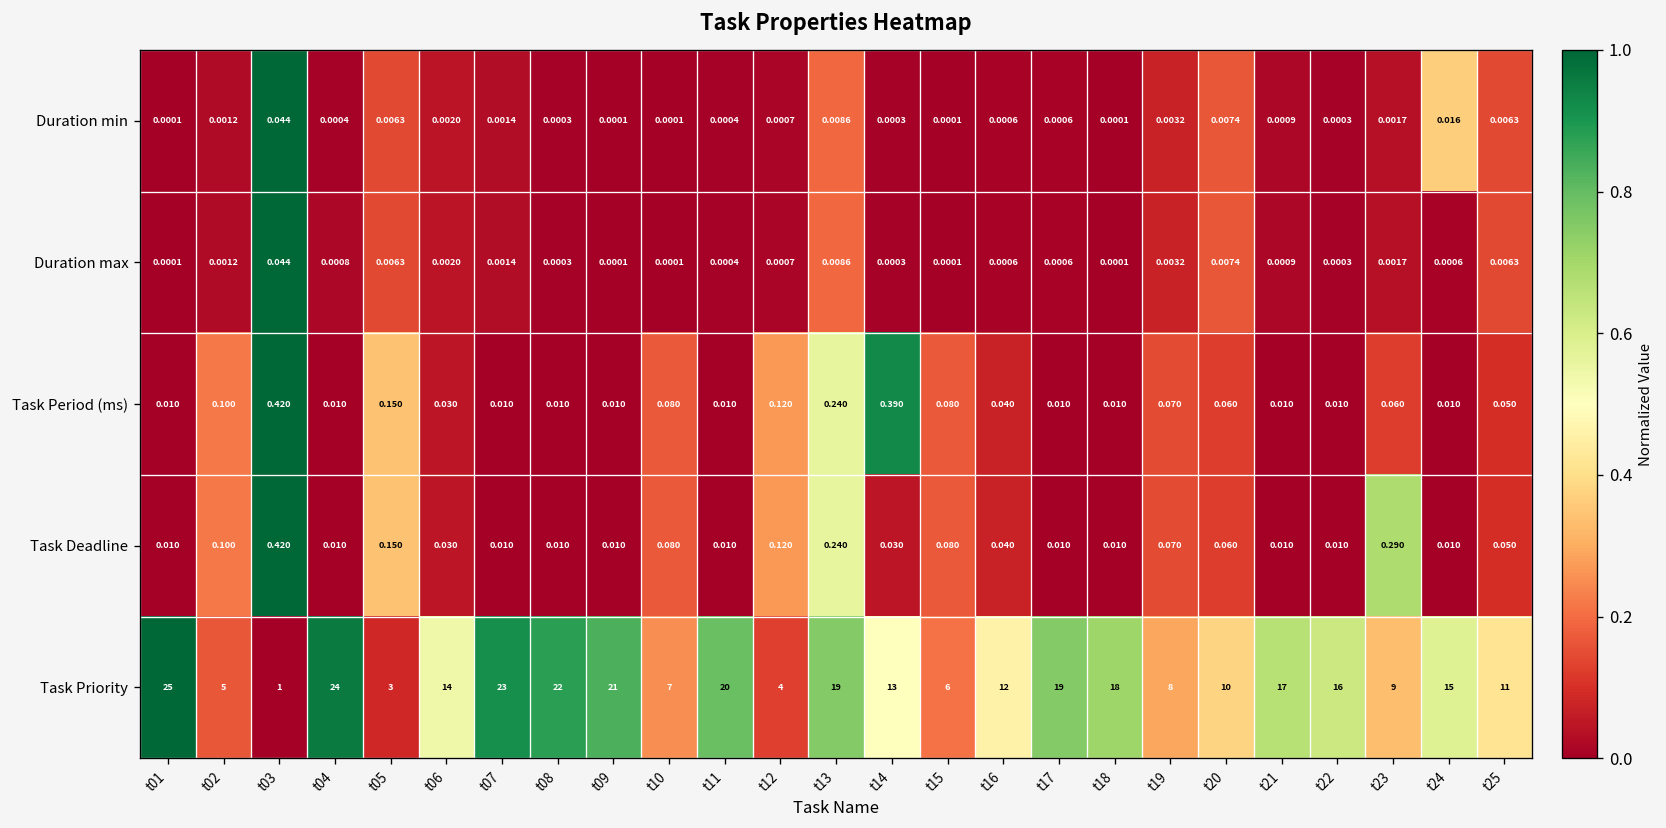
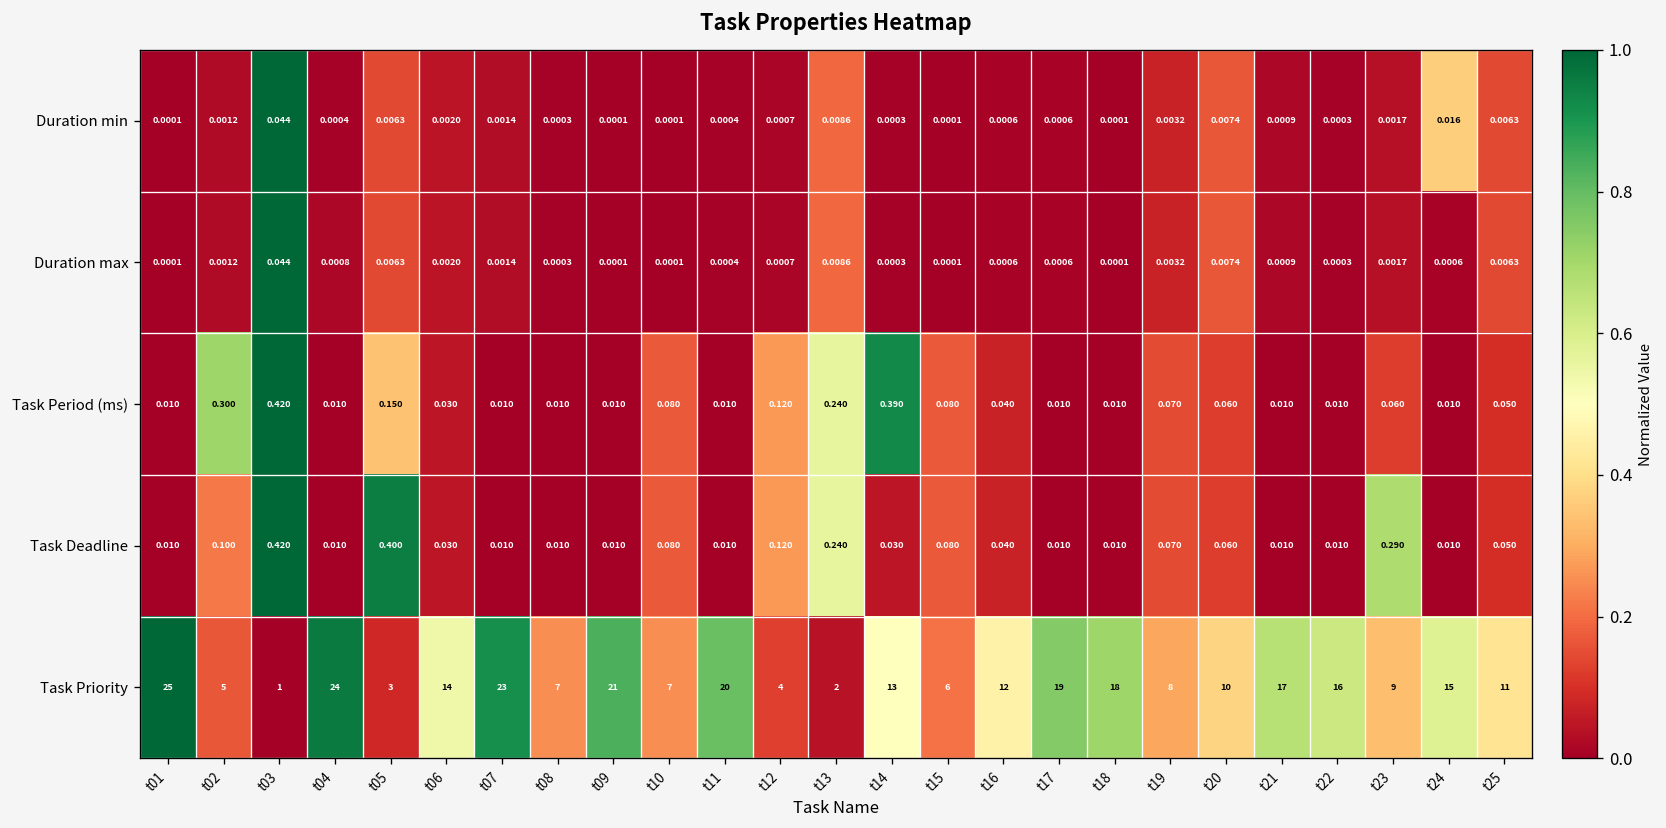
Task Period (ms), t02: 0.100 -> 0.300
Task Deadline, t05: 0.150 -> 0.400
Task Priority, t08: 22 -> 7
Task Priority, t13: 19 -> 2
